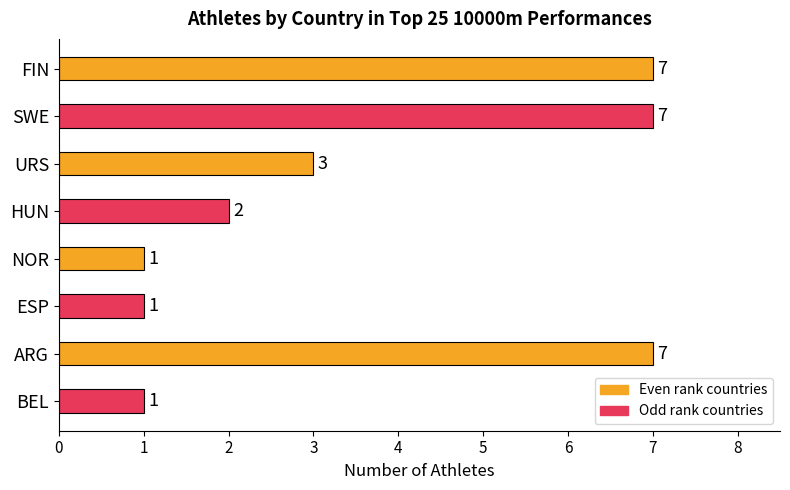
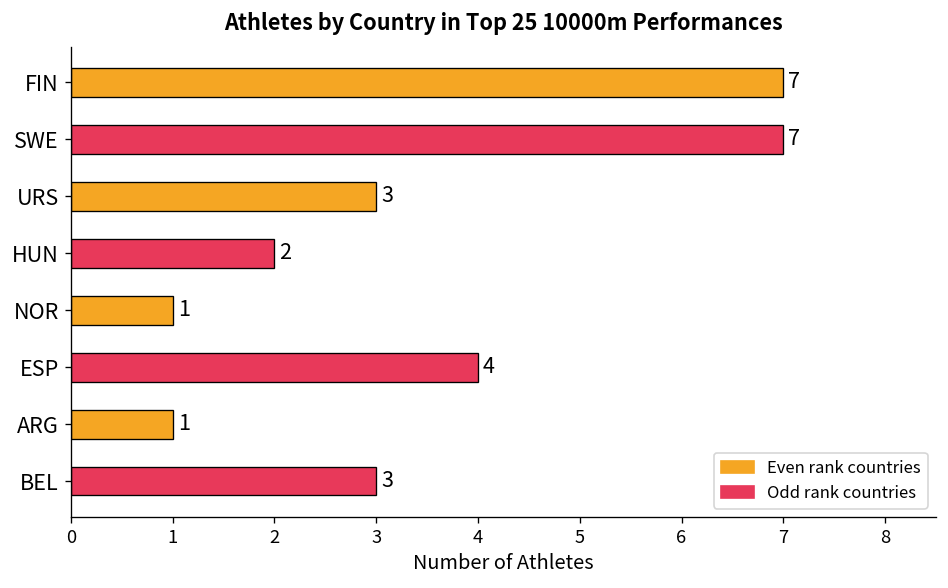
ESP: 1 -> 4
ARG: 7 -> 1
BEL: 1 -> 3
